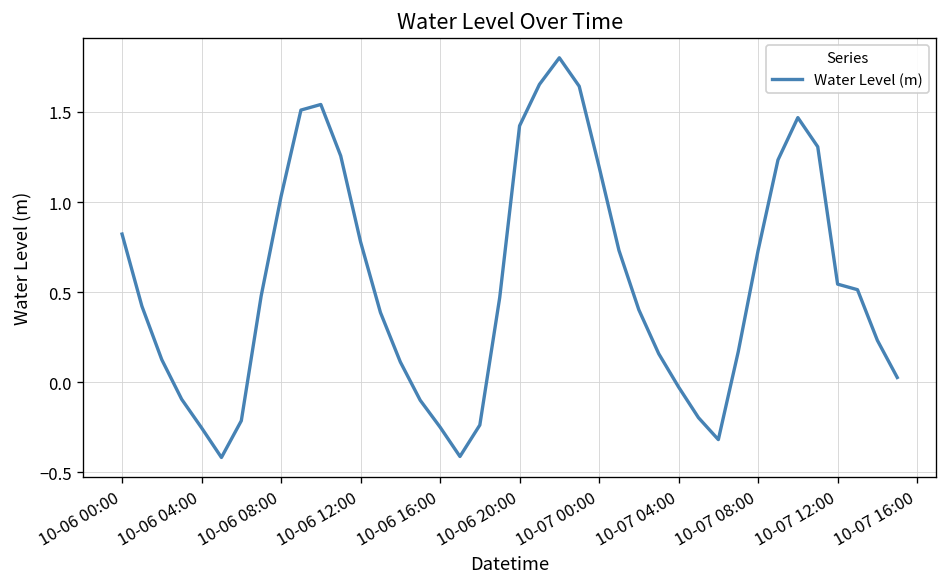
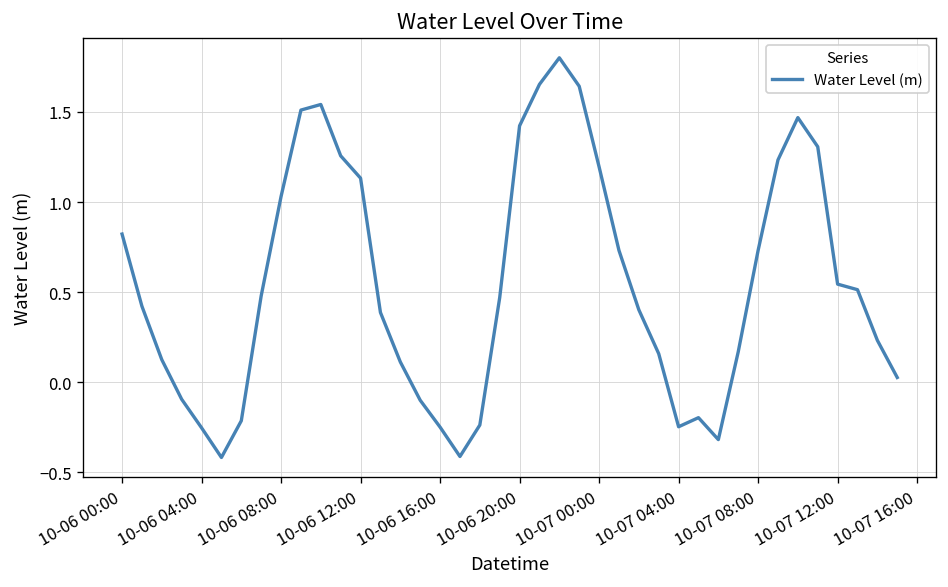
10-06 12:00: 0.78 -> 1.13
10-07 04:00: -0.03 -> -0.25
